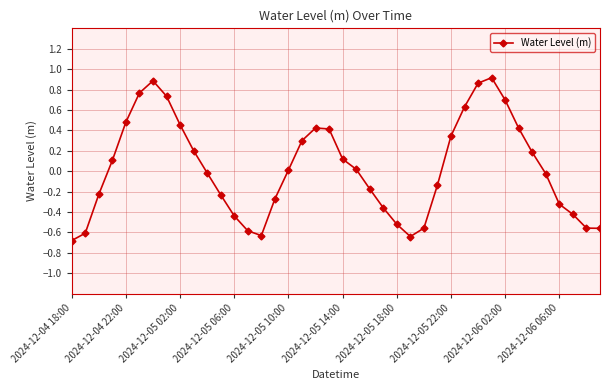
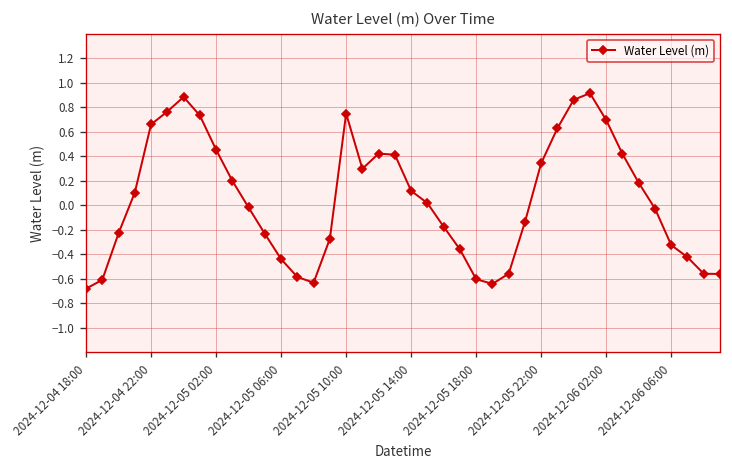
2024-12-04 22:00: 0.48 -> 0.66
2024-12-05 10:00: 0.01 -> 0.75
2024-12-05 18:00: -0.52 -> -0.60
